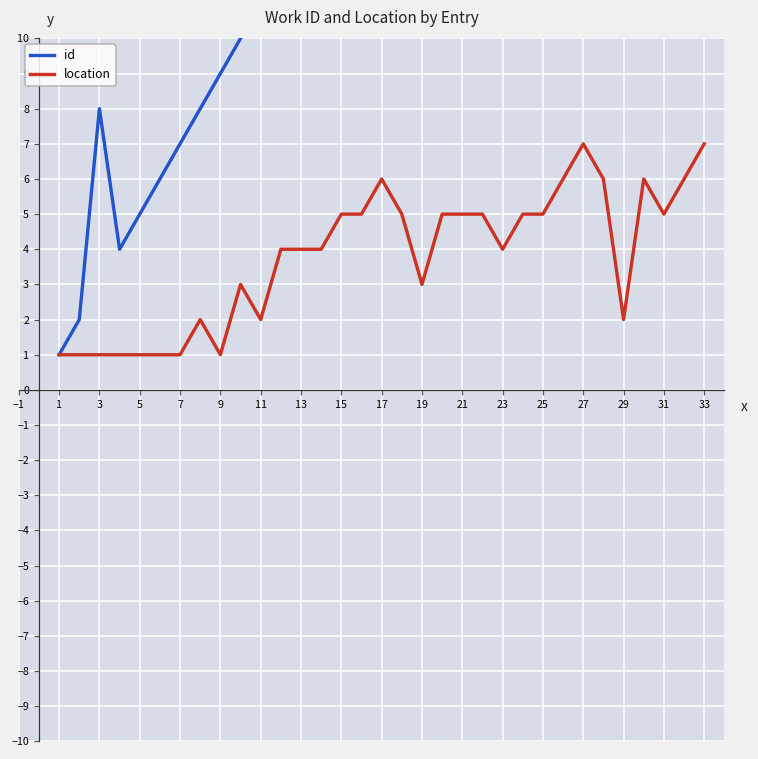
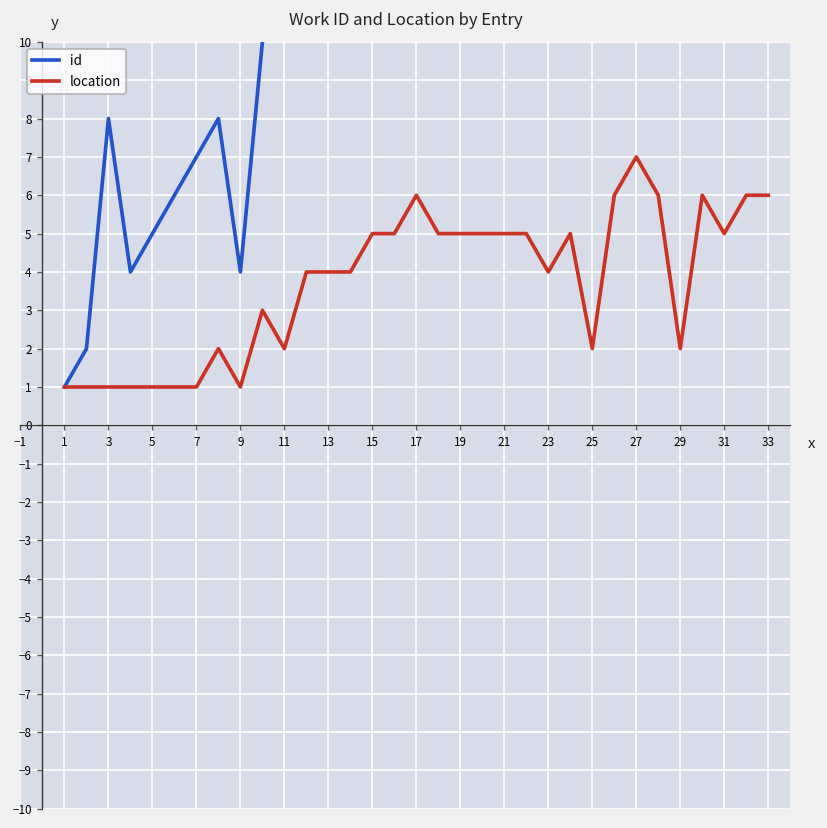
id, 9: 9 -> 4
location, 19: 3 -> 5
location, 25: 5 -> 2
location, 33: 7 -> 6
